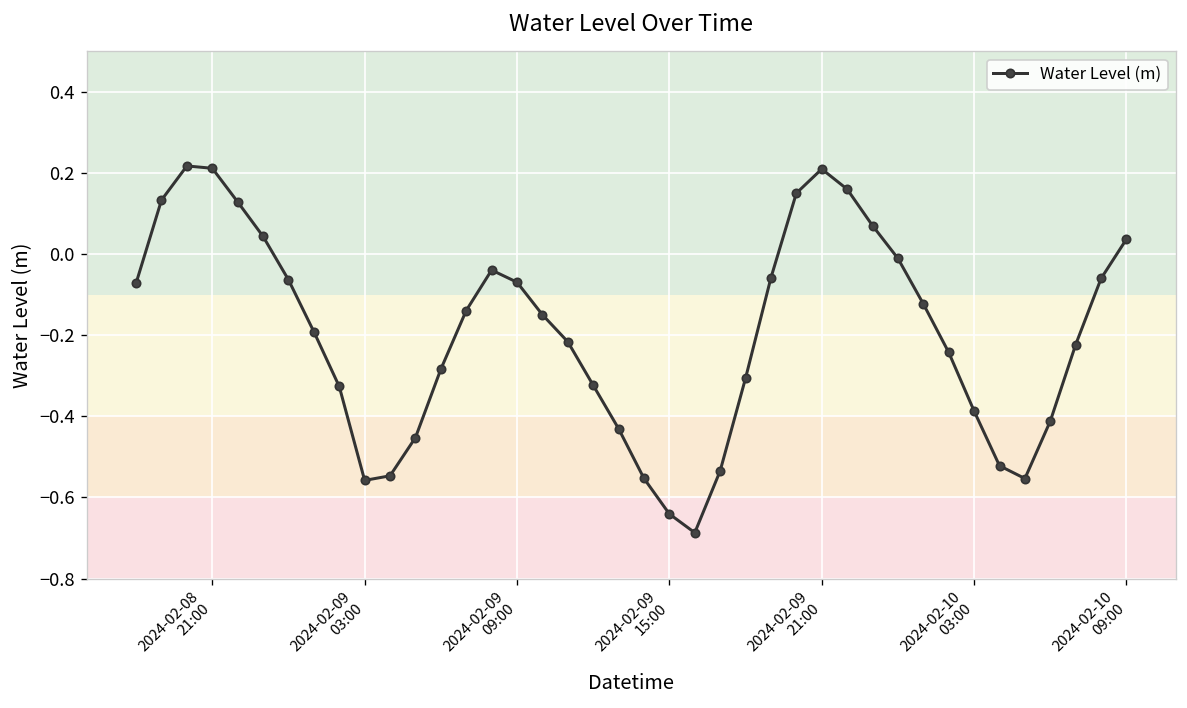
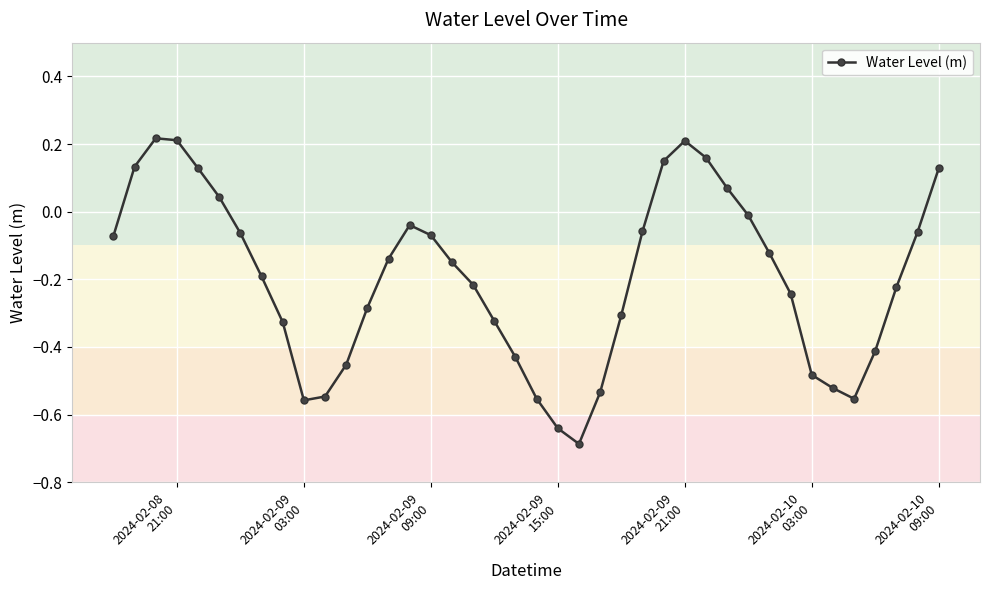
2024-02-10 03:00: -0.39 -> -0.48
2024-02-10 09:00: 0.04 -> 0.13
